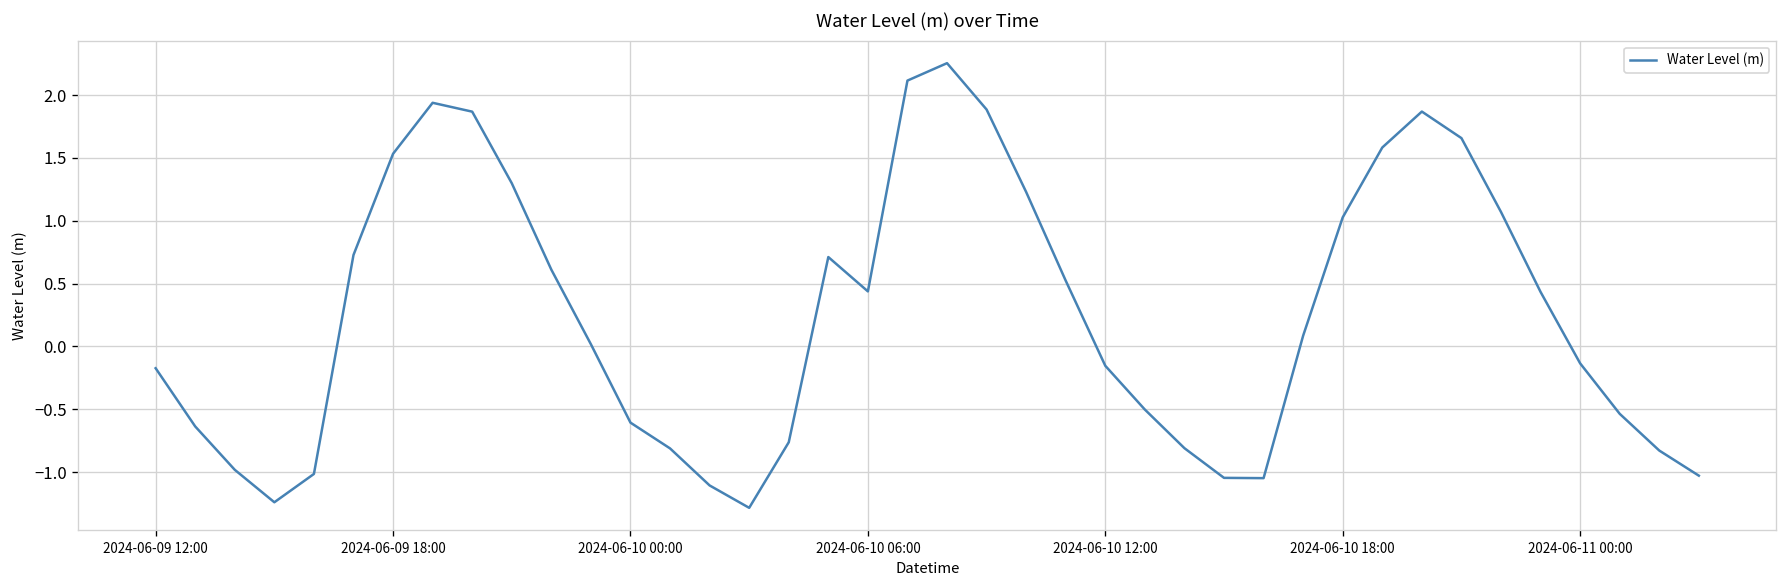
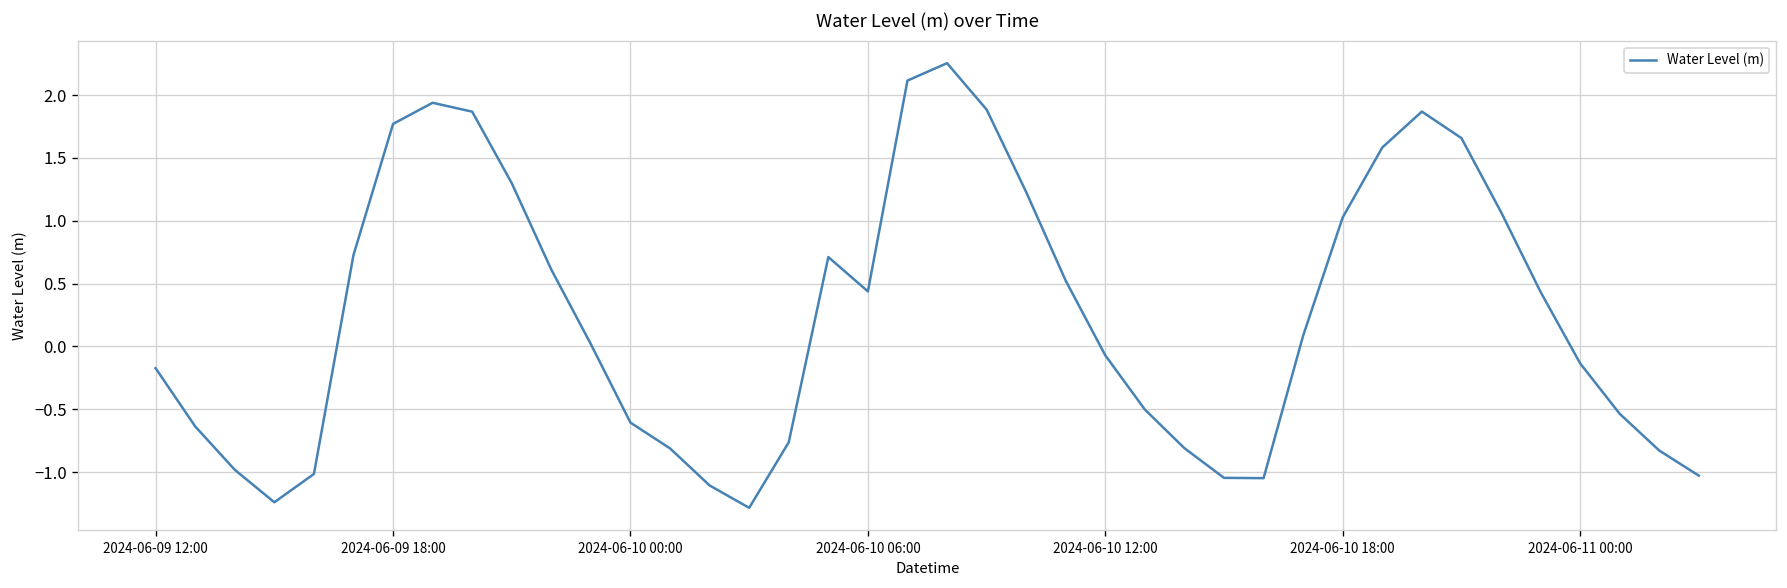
2024-06-09 18:00: 1.53 -> 1.77
2024-06-10 12:00: -0.15 -> -0.07
